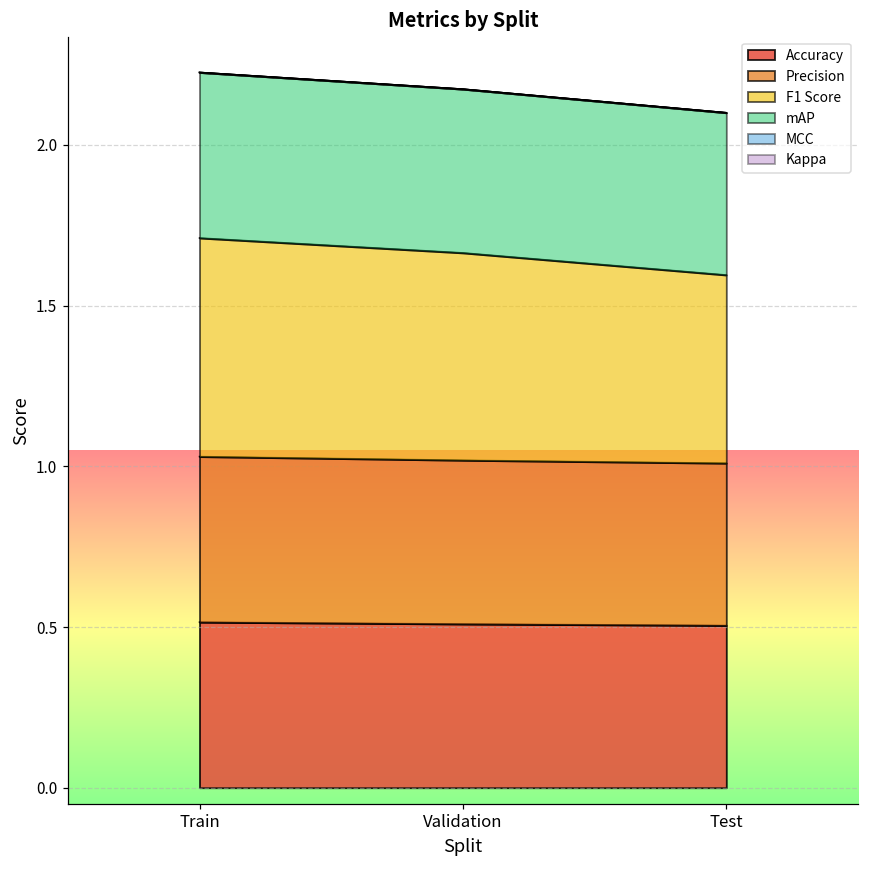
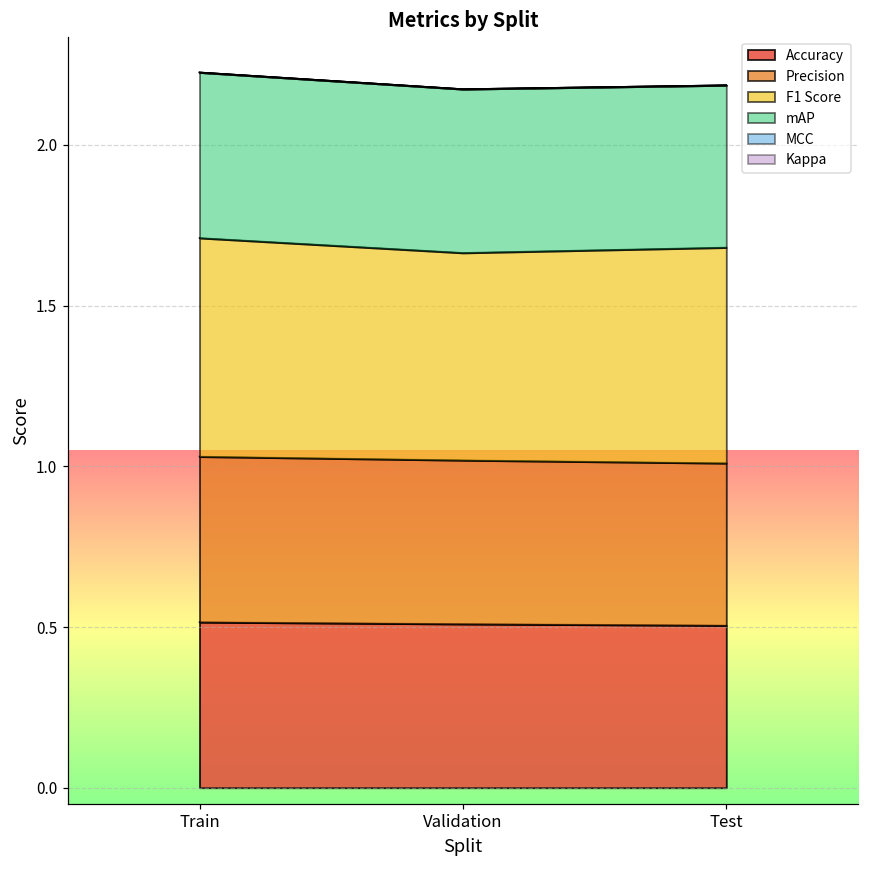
F1 Score, Test: 0.59 -> 0.67
